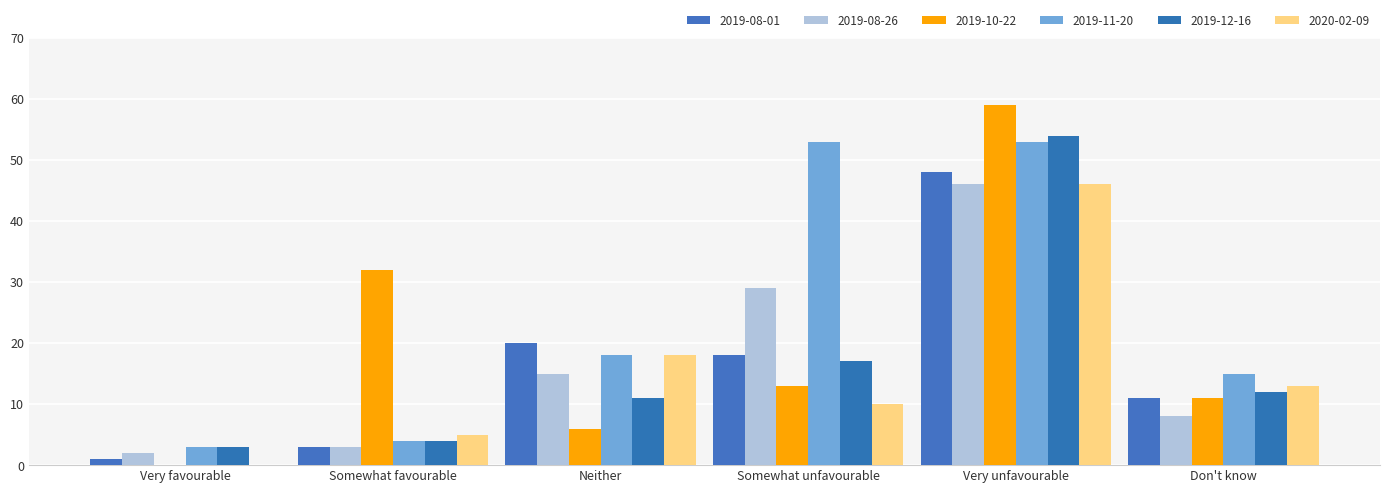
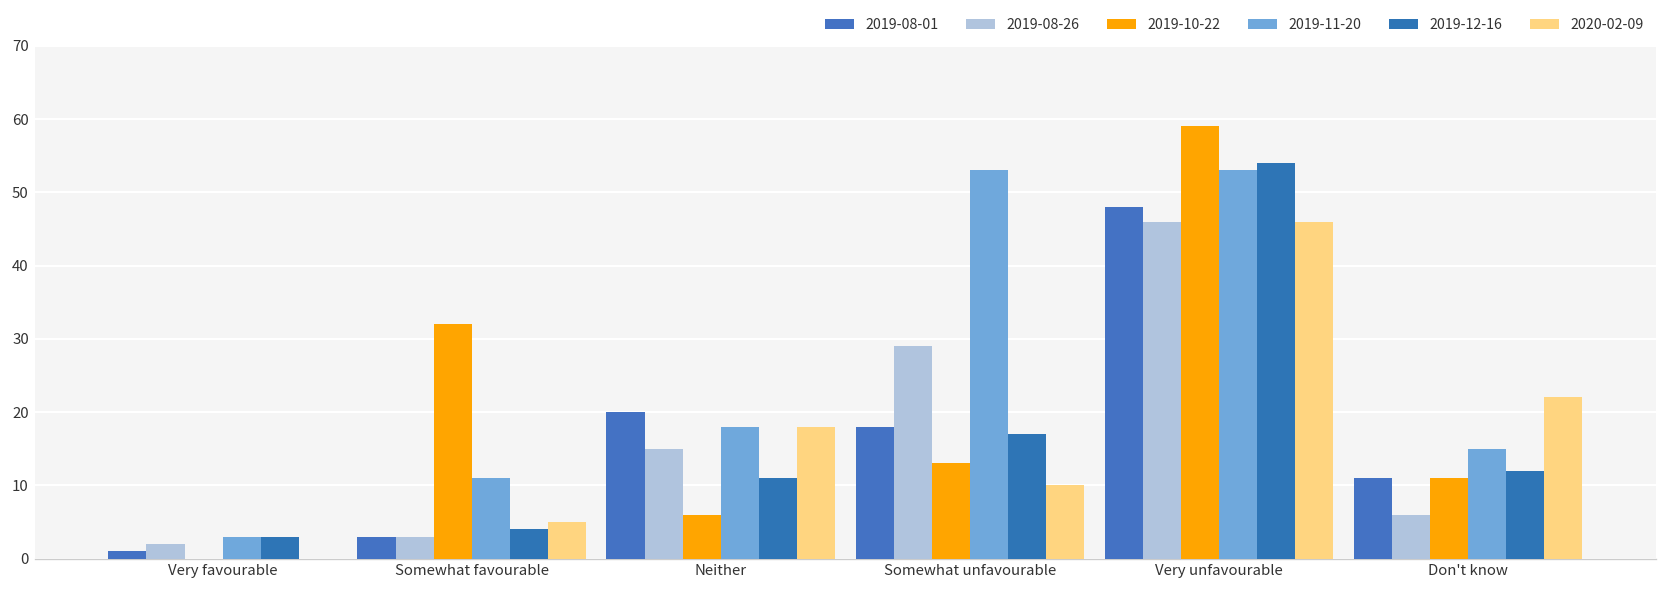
2019-11-20, Somewhat favourable: 4 -> 11
2019-08-26, Don't know: 8 -> 6
2020-02-09, Don't know: 13 -> 22
